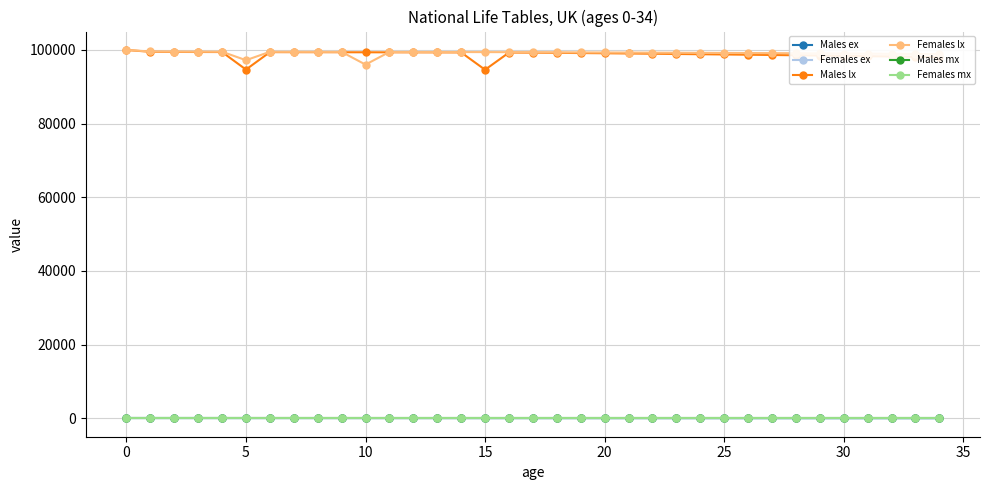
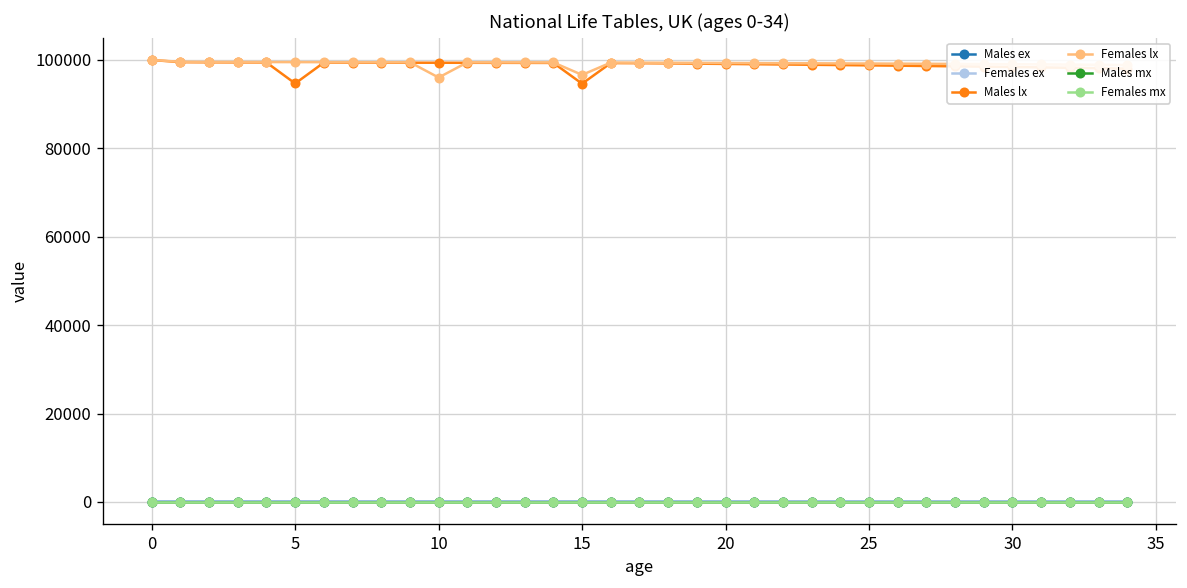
Females lx, 5: 97000 -> 100000
Females lx, 15: 99000 -> 97000
